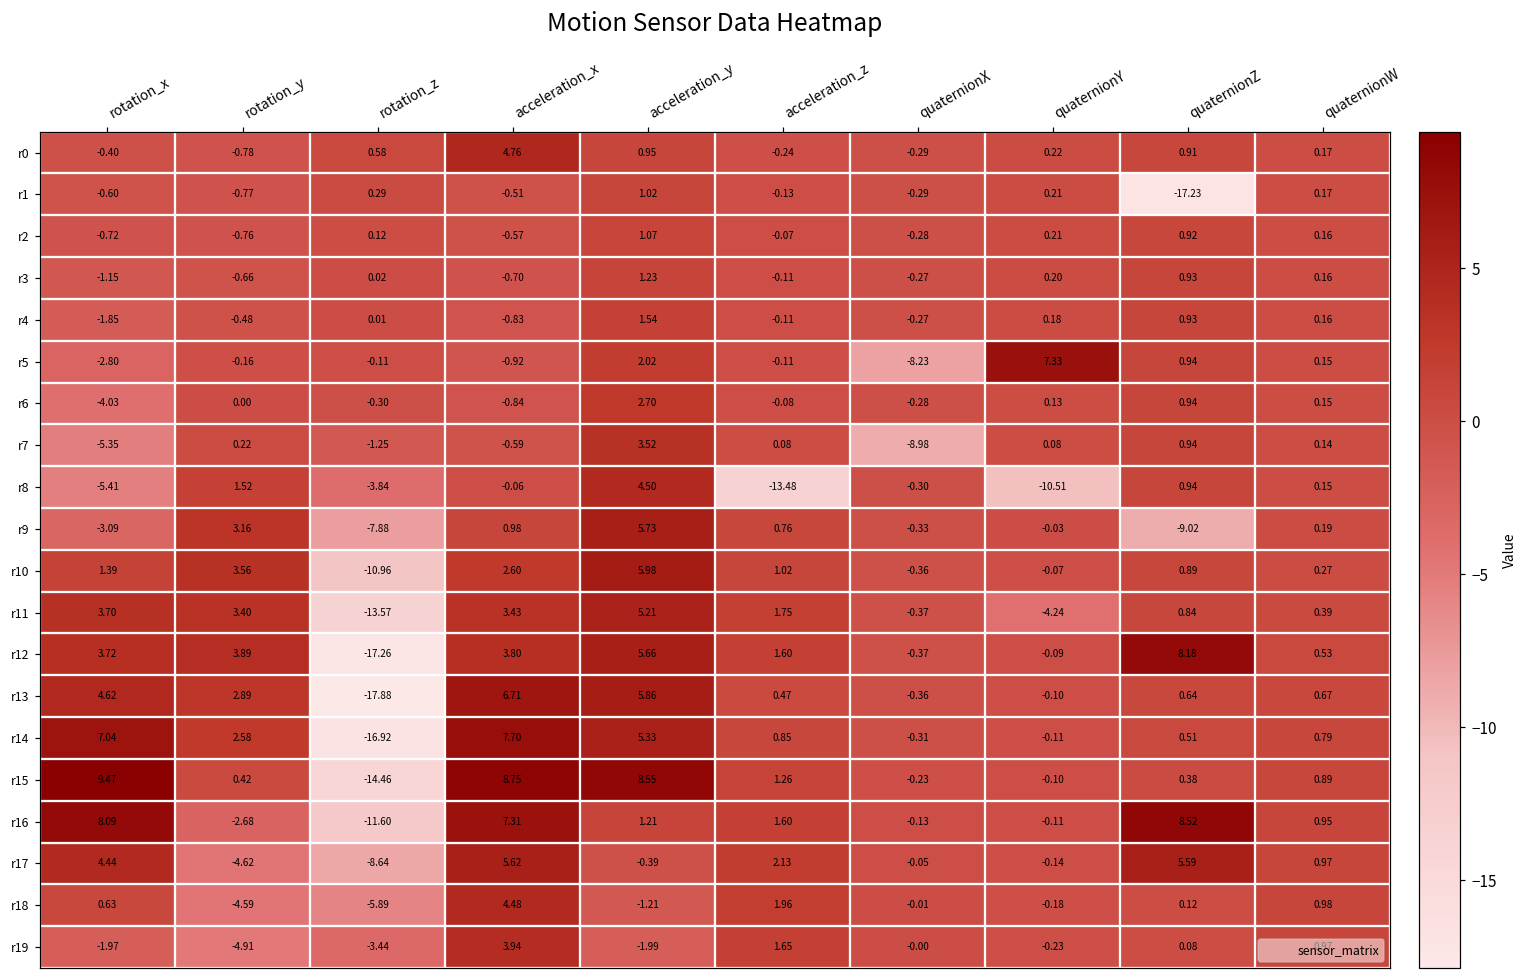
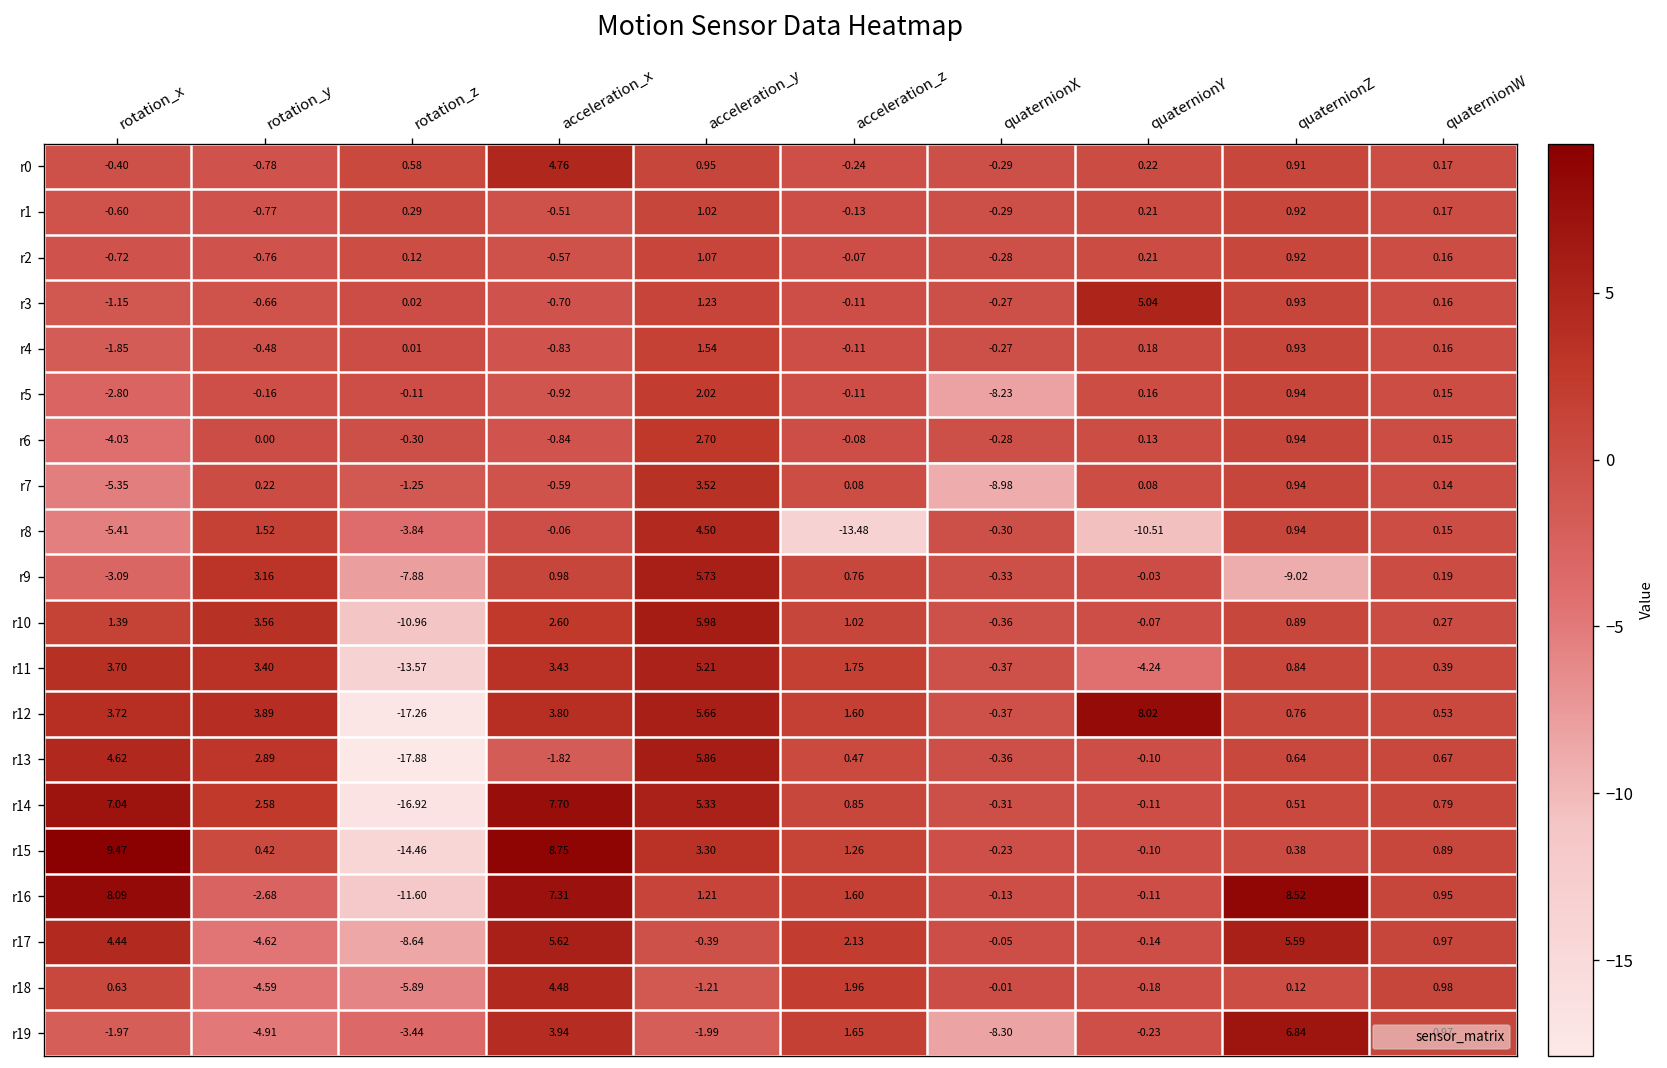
r1, quaternionZ: -17.23 -> 0.92
r3, quaternionY: 0.20 -> 5.04
r5, quaternionY: 7.33 -> 0.16
r12, quaternionY: -0.09 -> 8.02
r12, quaternionZ: 8.18 -> 0.76
r13, acceleration_x: 6.71 -> -1.82
r15, acceleration_y: 8.55 -> 3.30
r19, quaternionX: -0.00 -> -8.30
r19, quaternionZ: 0.08 -> 6.84
